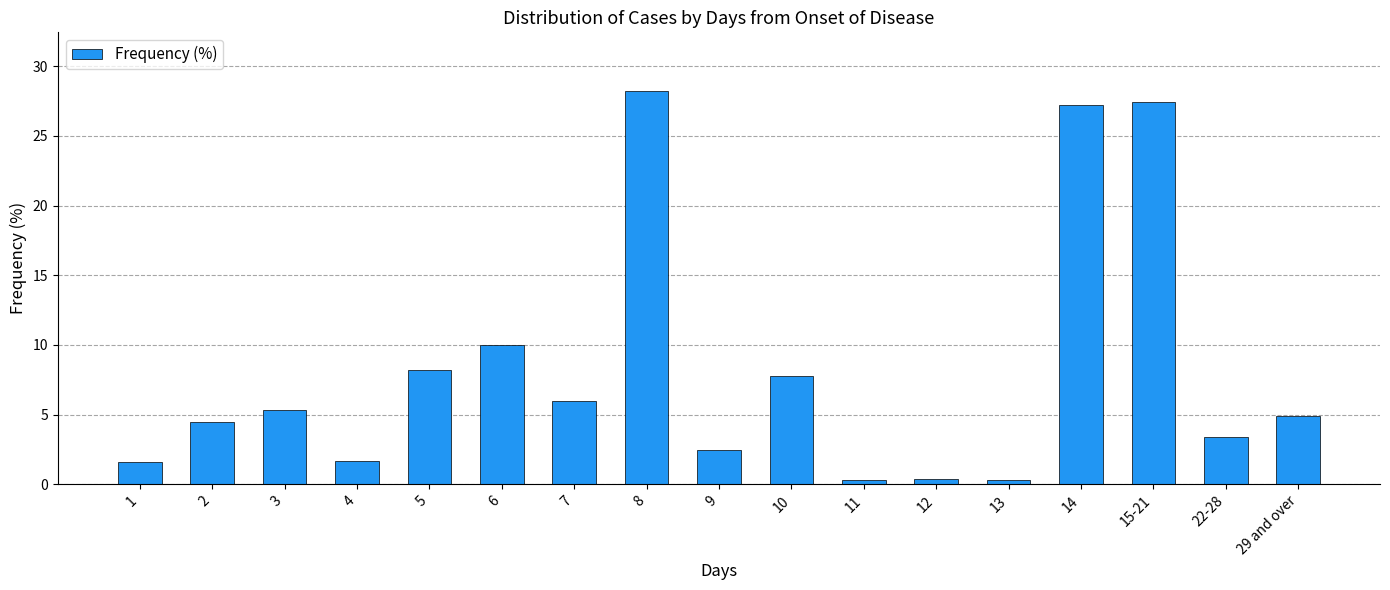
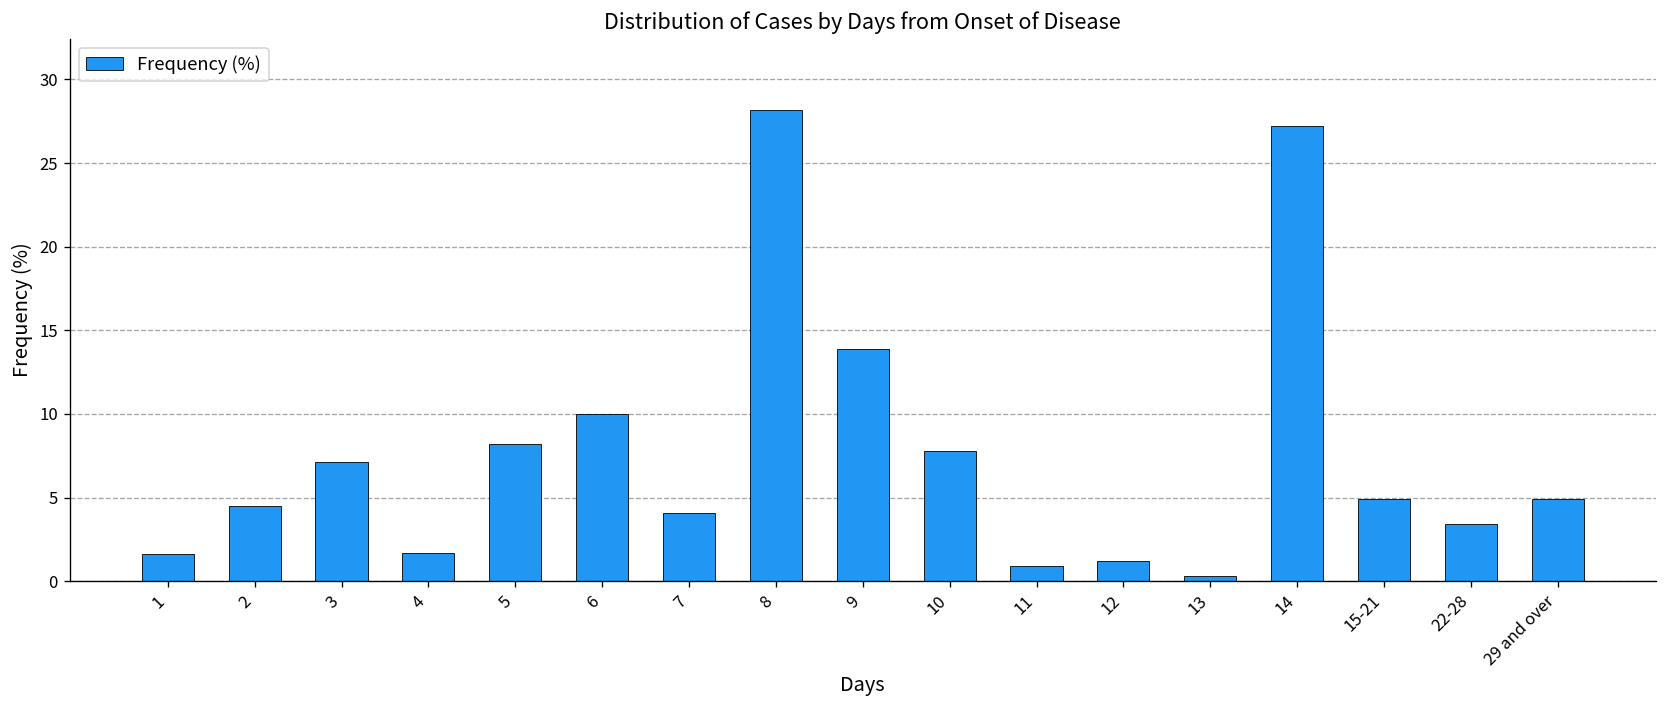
3: 5.3 -> 7.1
7: 6.0 -> 4.1
9: 2.5 -> 13.9
11: 0.3 -> 0.9
12: 0.4 -> 1.2
15-21: 27.4 -> 4.9
